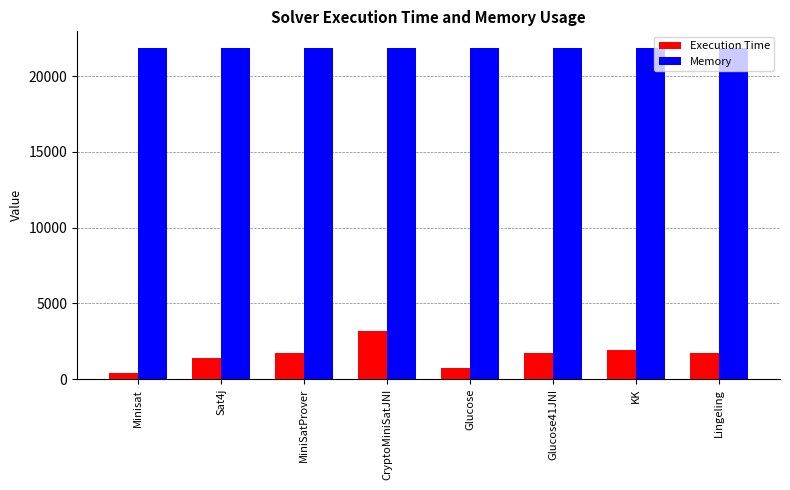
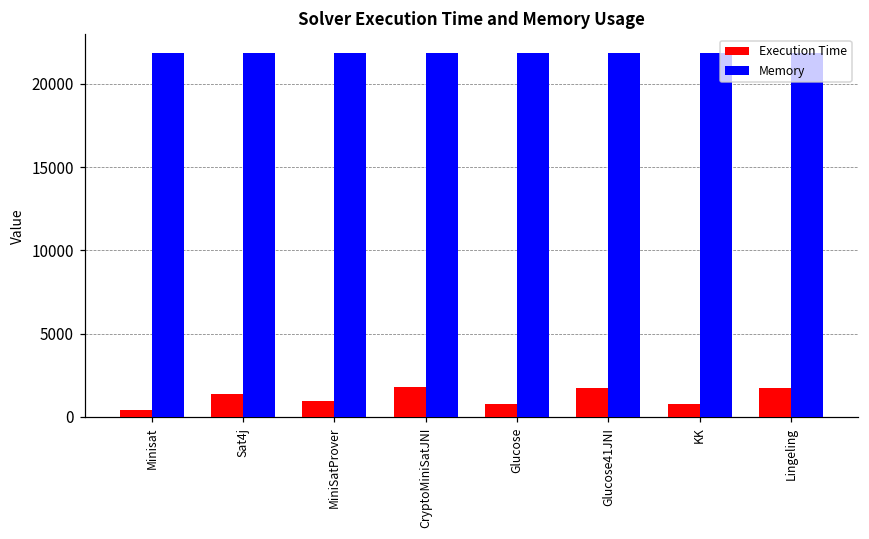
Execution Time, MiniSatProver: 1700 -> 1000
Execution Time, CryptoMiniSatJNI: 3200 -> 1800
Execution Time, KK: 1900 -> 800
